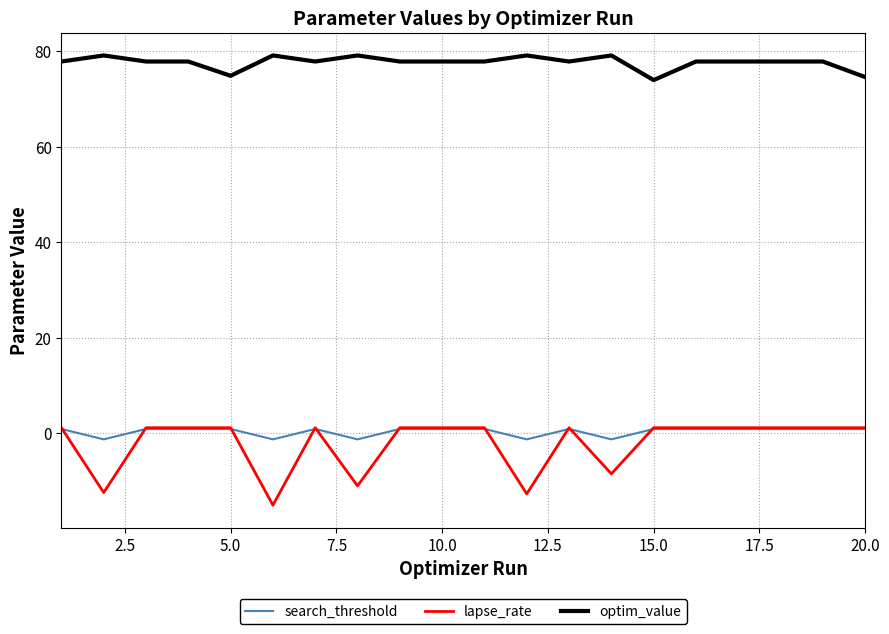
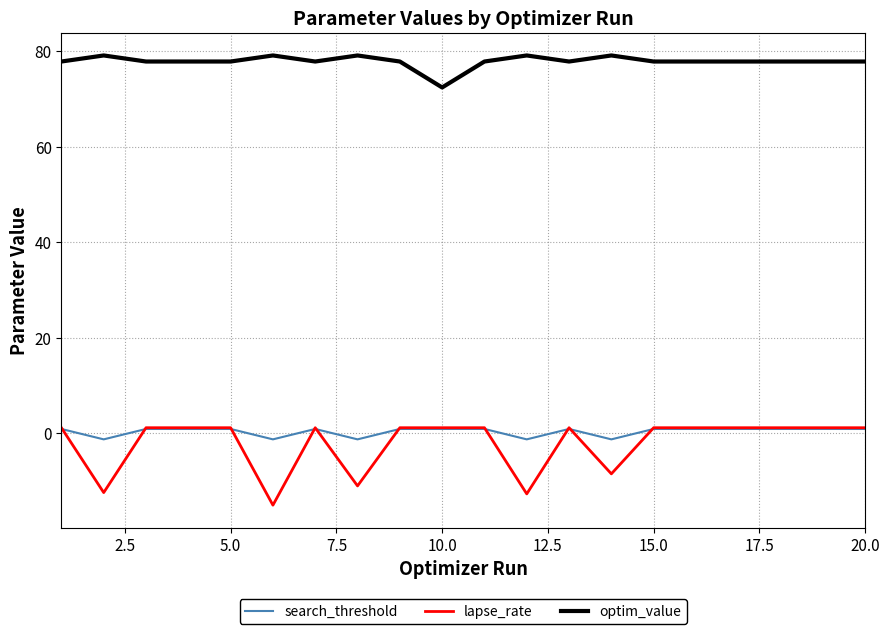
optim_value, 5.0: 75 -> 78
optim_value, 10.0: 78 -> 72
optim_value, 15.0: 74 -> 78
optim_value, 20.0: 75 -> 78
